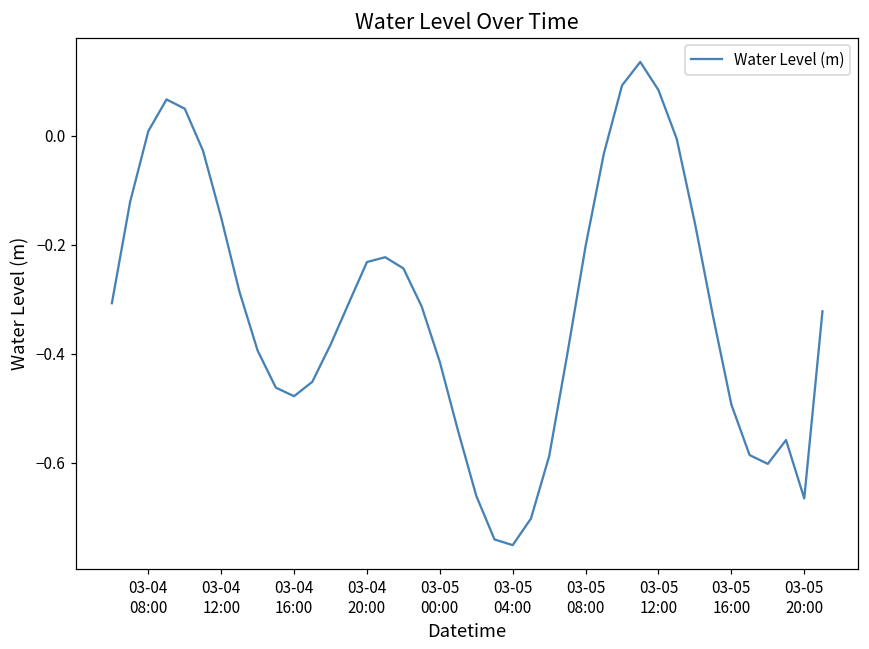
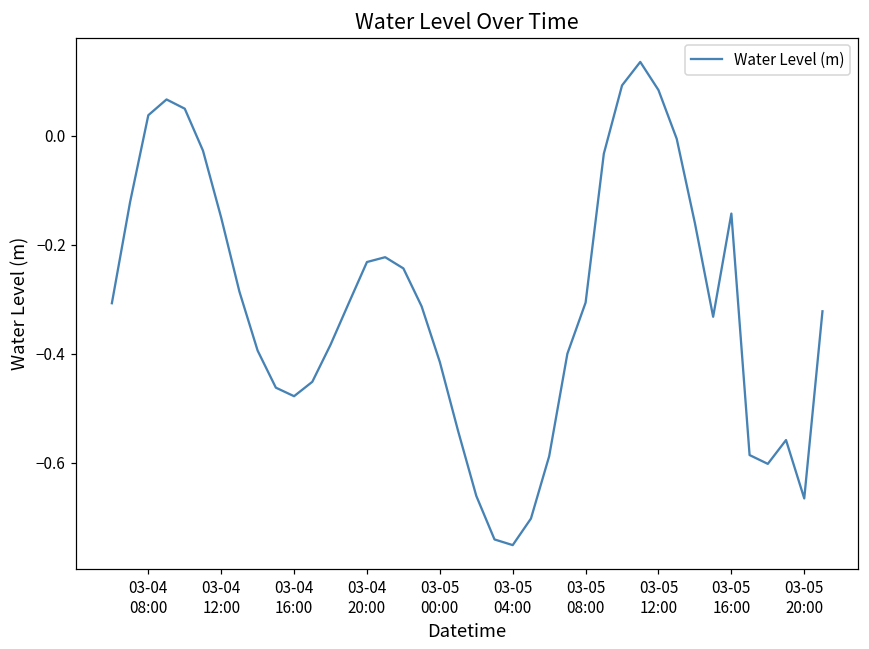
03-04 08:00: 0.01 -> 0.04
03-05 08:00: -0.20 -> -0.31
03-05 16:00: -0.49 -> -0.14
